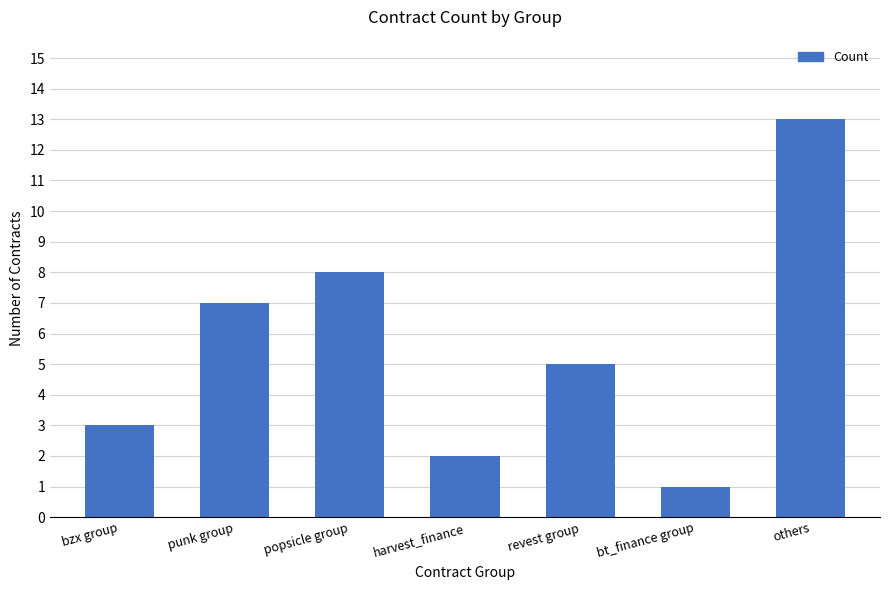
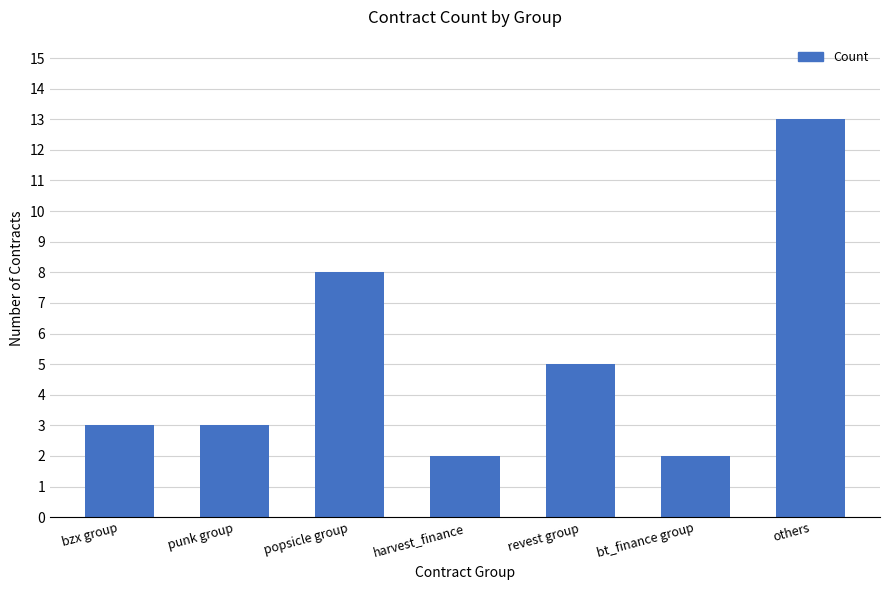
punk group: 7 -> 3
bt_finance group: 1 -> 2
